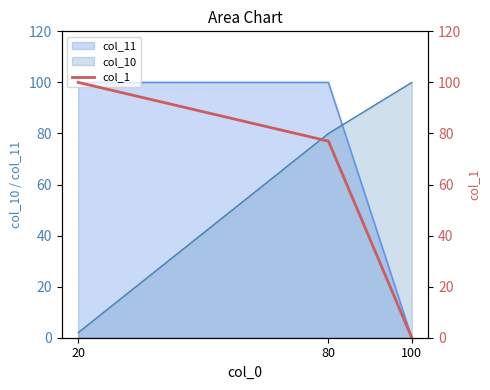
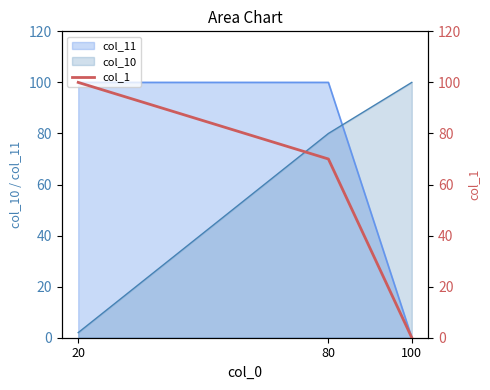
col_1, 80: 77 -> 70
